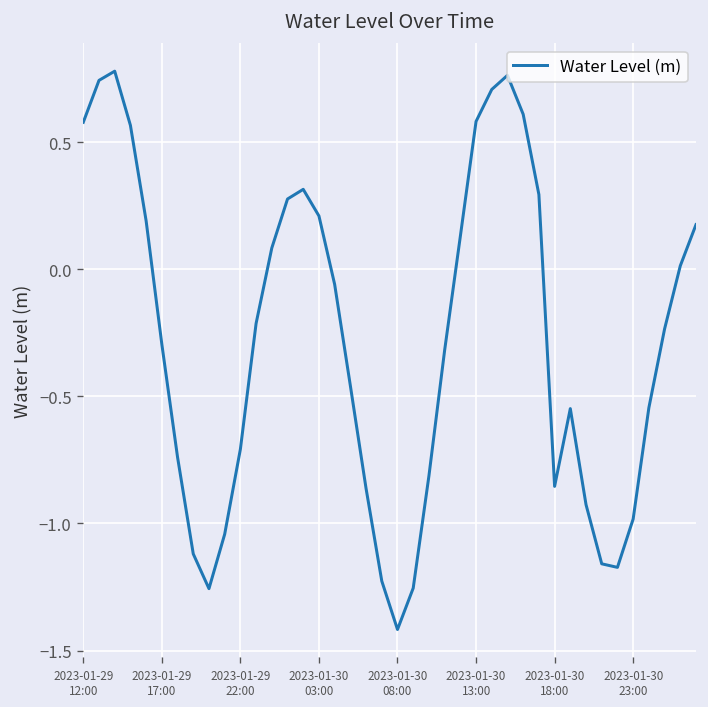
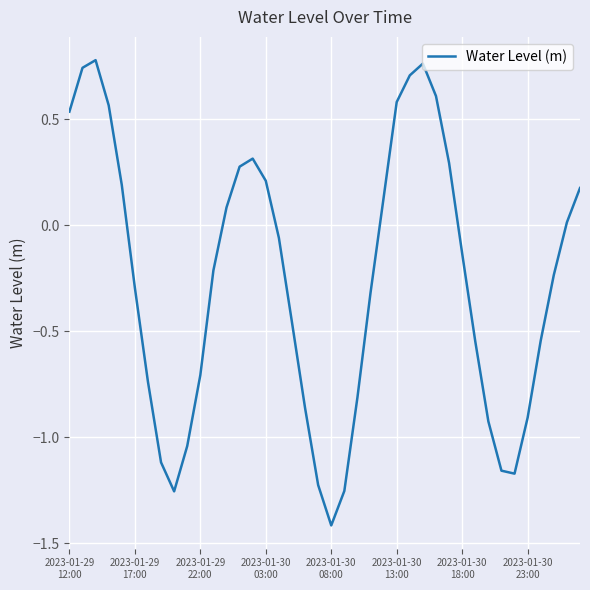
2023-01-29 12:00: 0.58 -> 0.54
2023-01-30 18:00: -0.85 -> -0.13
2023-01-30 23:00: -0.98 -> -0.91
